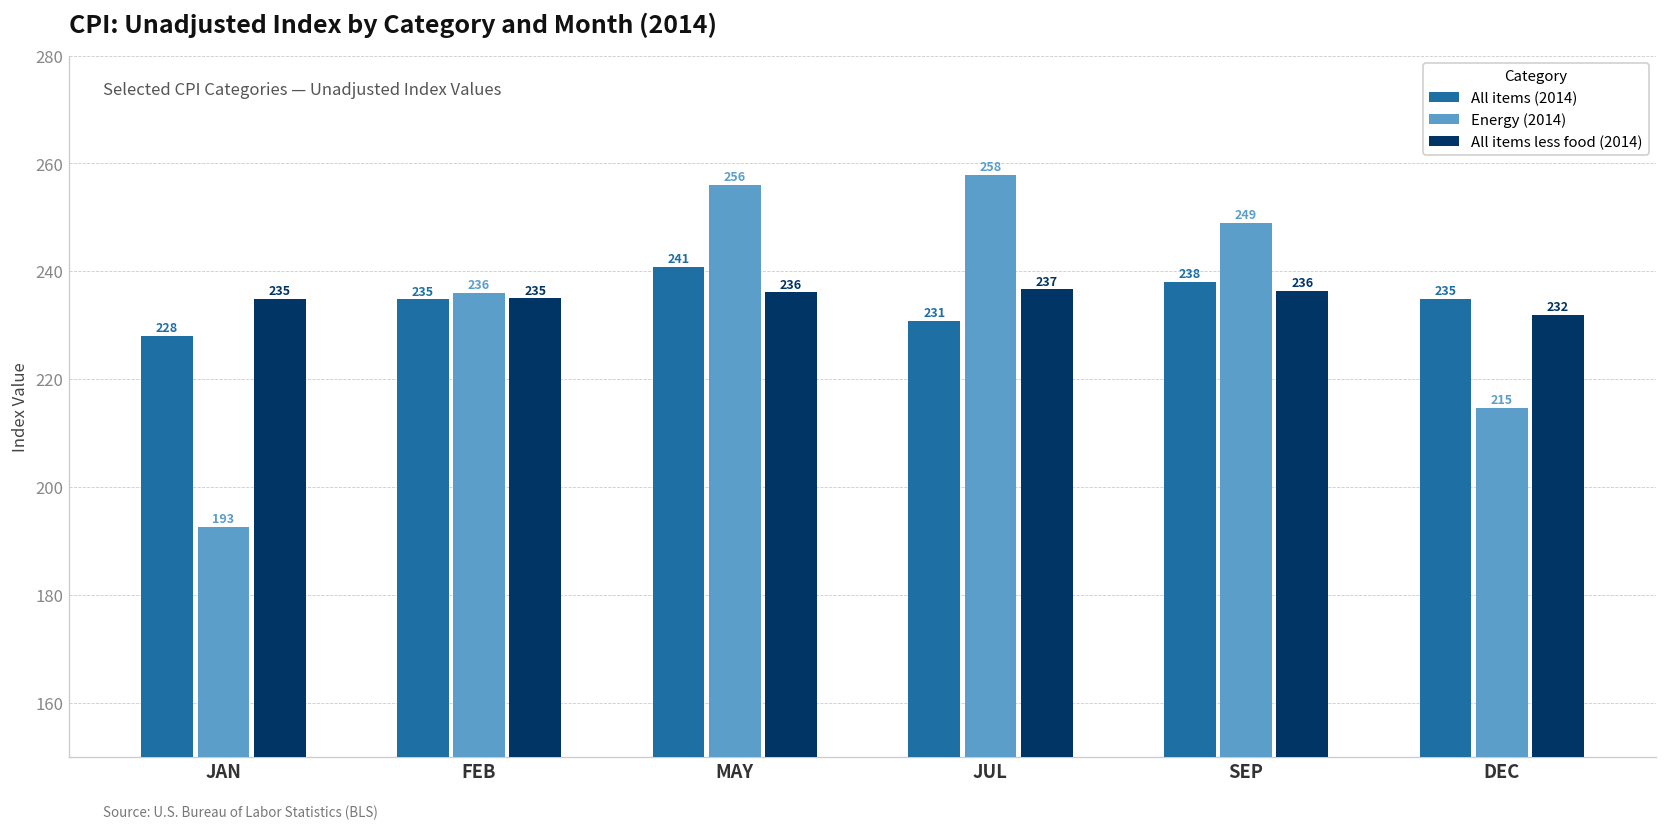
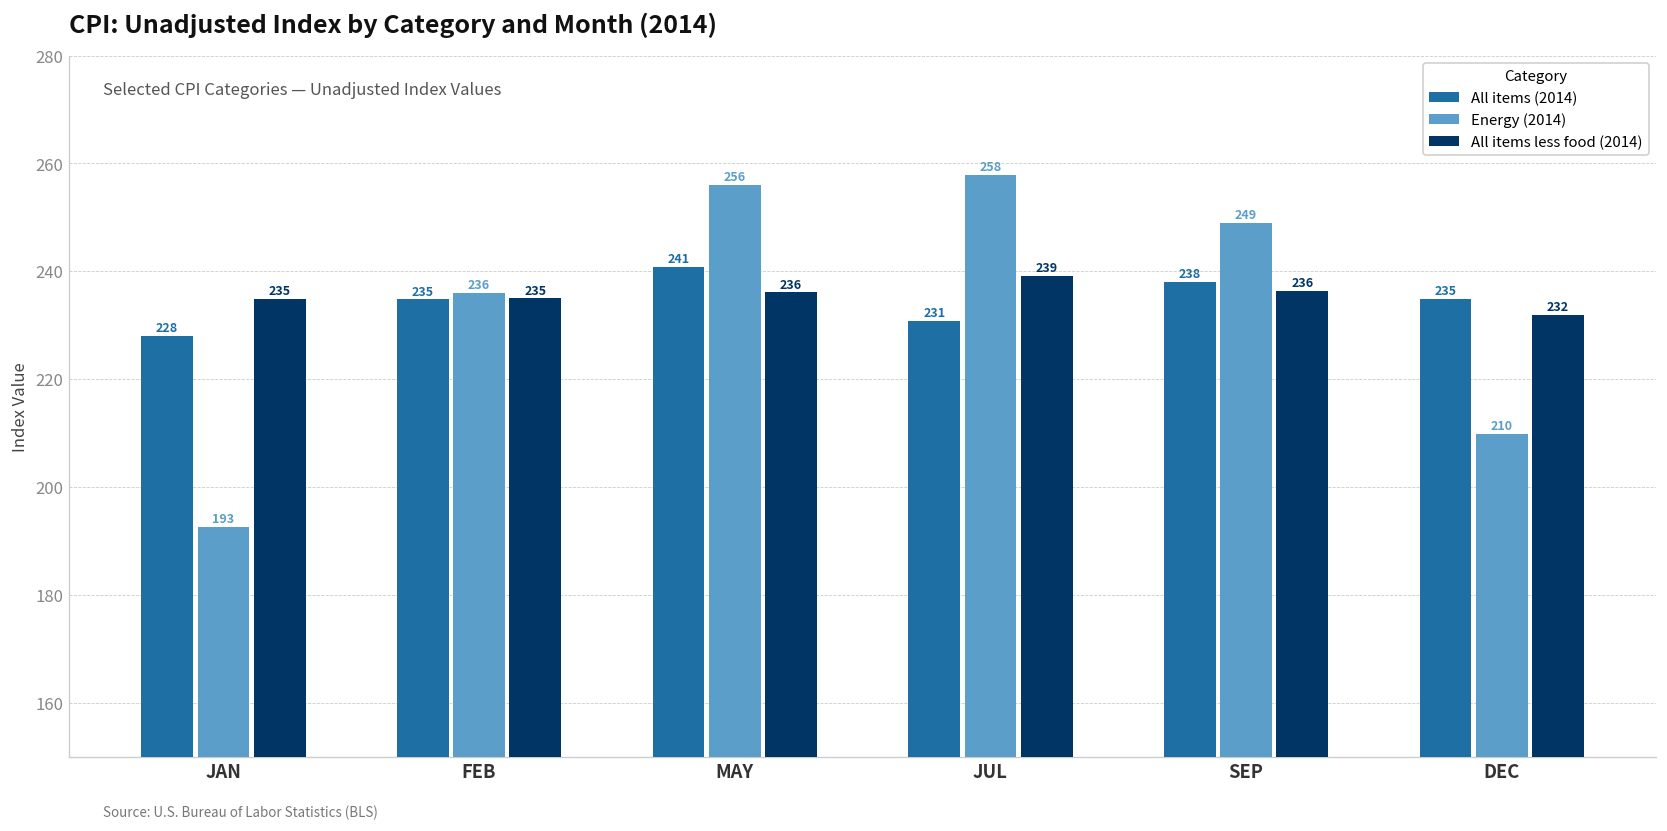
All items less food (2014), JUL: 237 -> 239
Energy (2014), DEC: 215 -> 210
